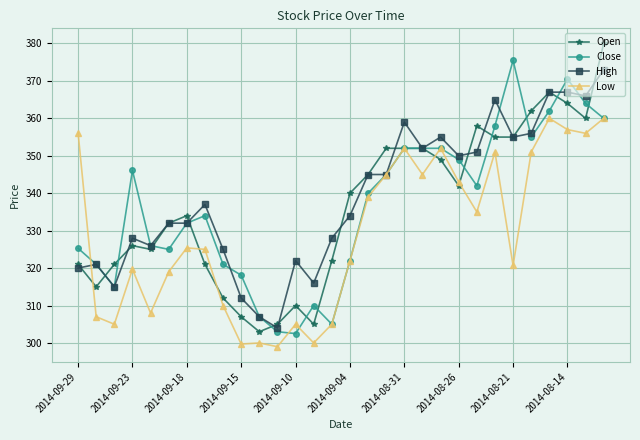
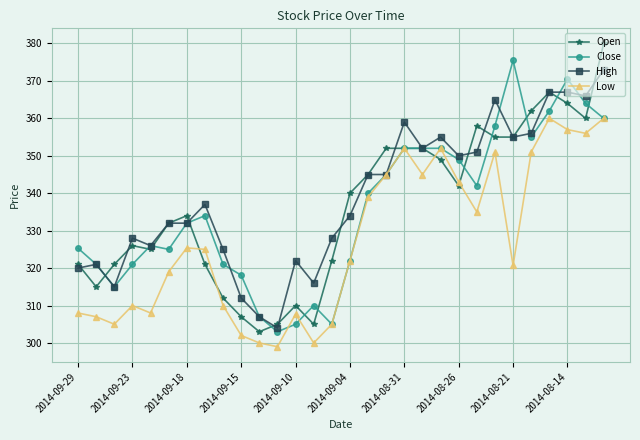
Low, 2014-09-29: 356 -> 308
Close, 2014-09-23: 346 -> 321
Low, 2014-09-23: 320 -> 310
Low, 2014-09-15: 300 -> 302
Close, 2014-09-10: 303 -> 305
Low, 2014-09-10: 305 -> 308
